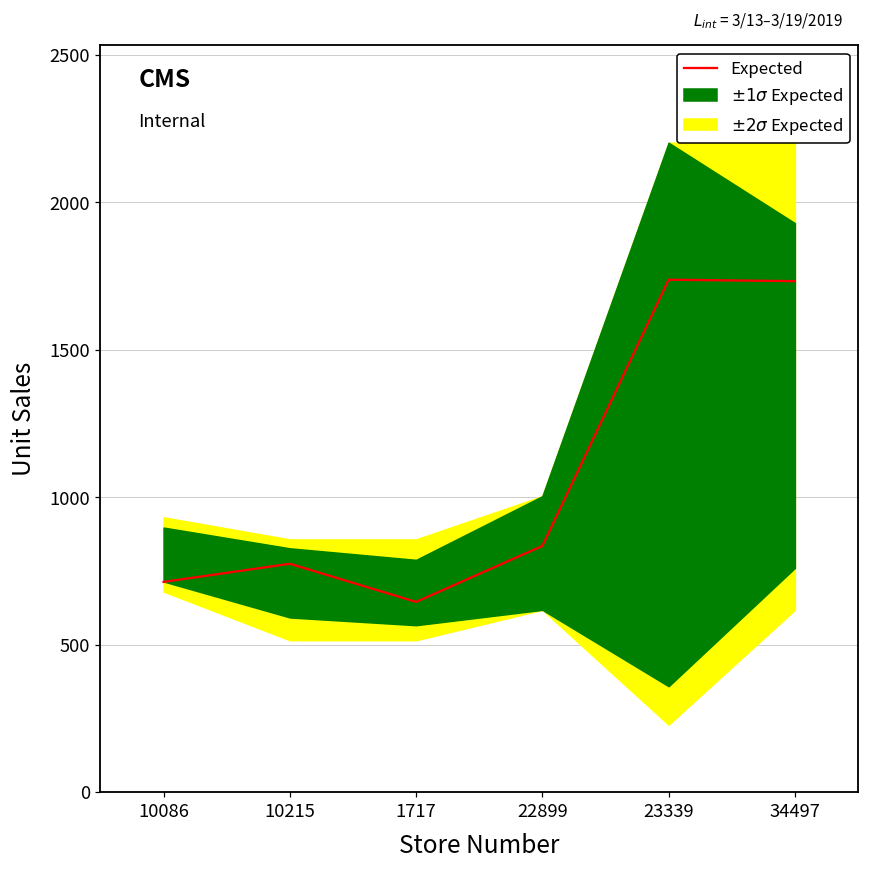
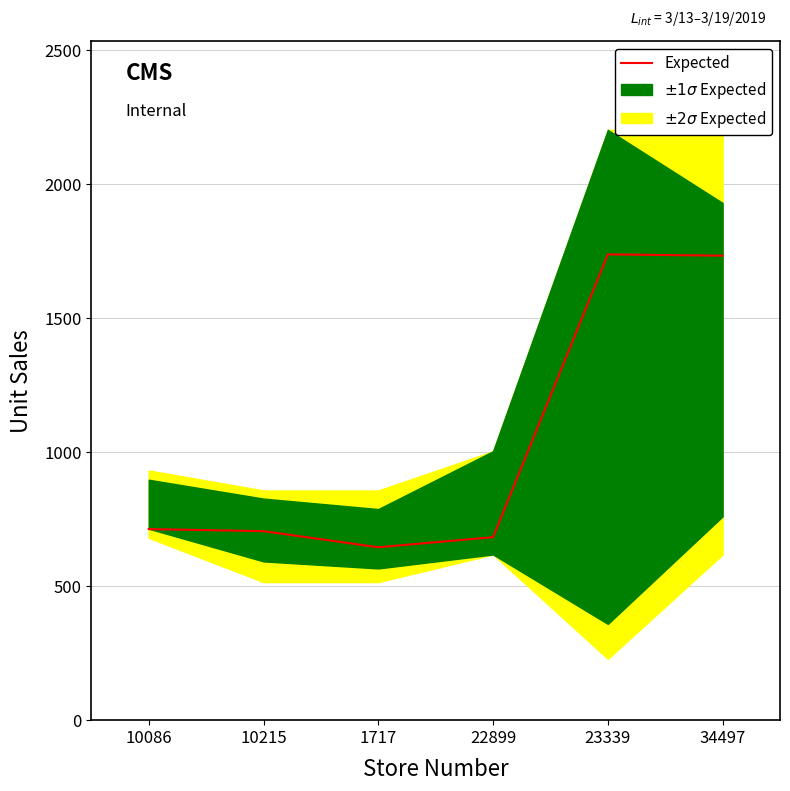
Expected, 10215: 770 -> 700
Expected, 22899: 830 -> 680
